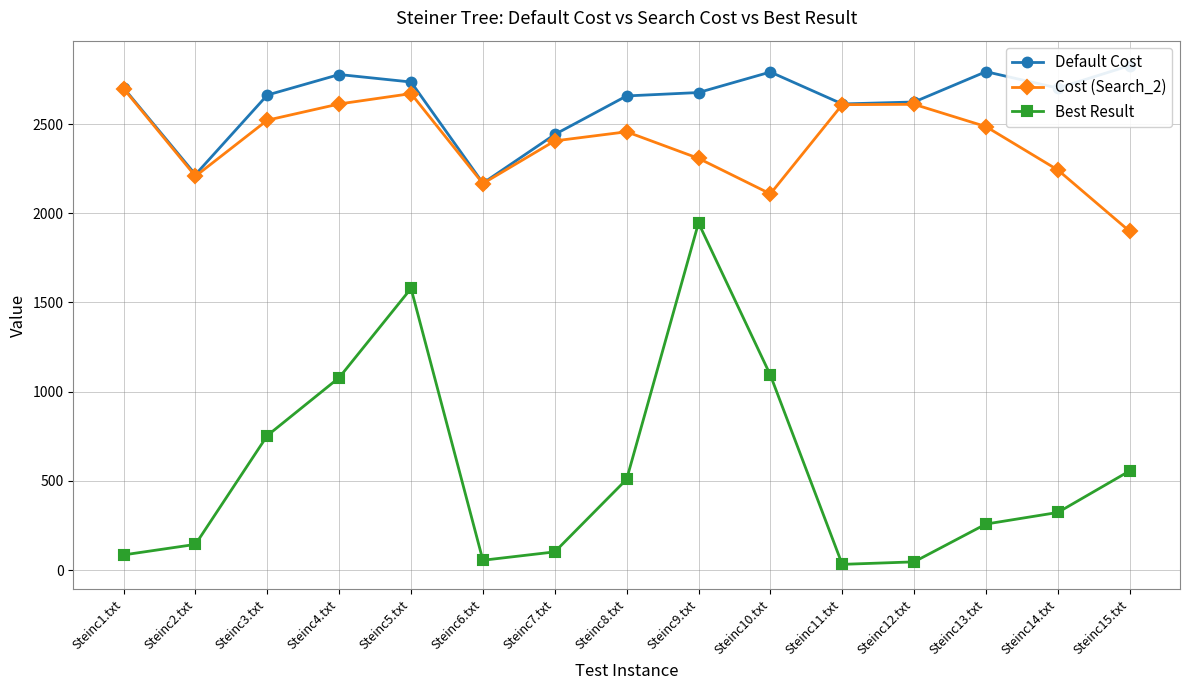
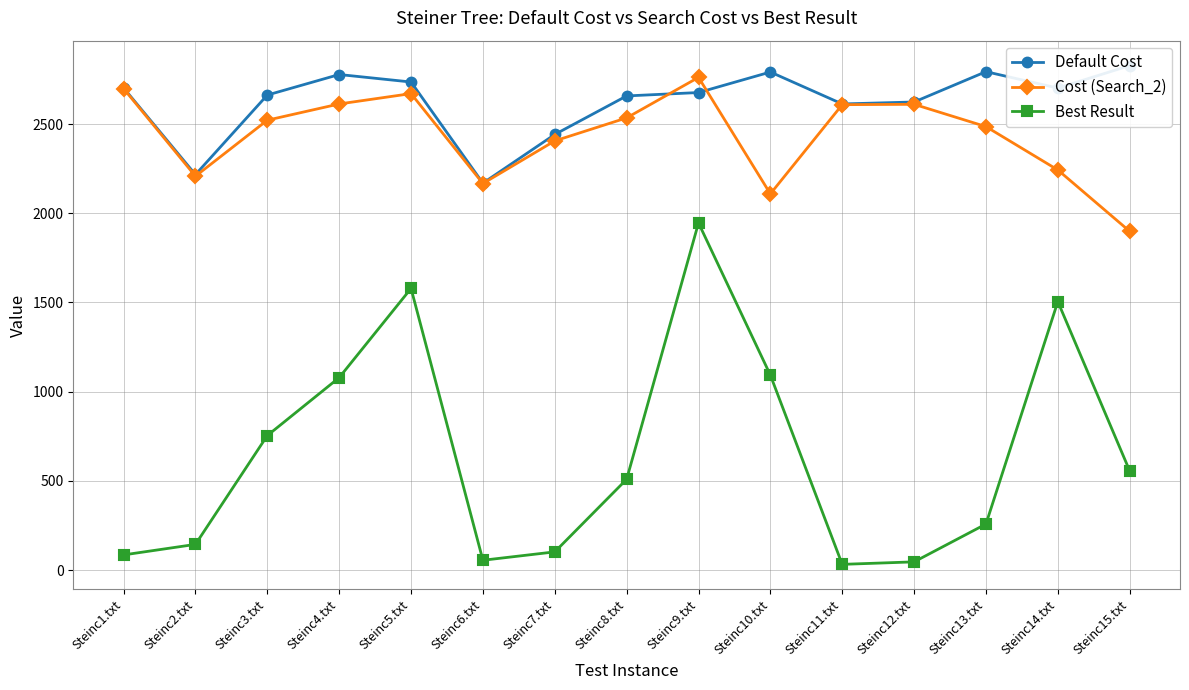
Cost (Search_2), Steinc8.txt: 2460 -> 2540
Cost (Search_2), Steinc9.txt: 2310 -> 2760
Best Result, Steinc14.txt: 320 -> 1510
